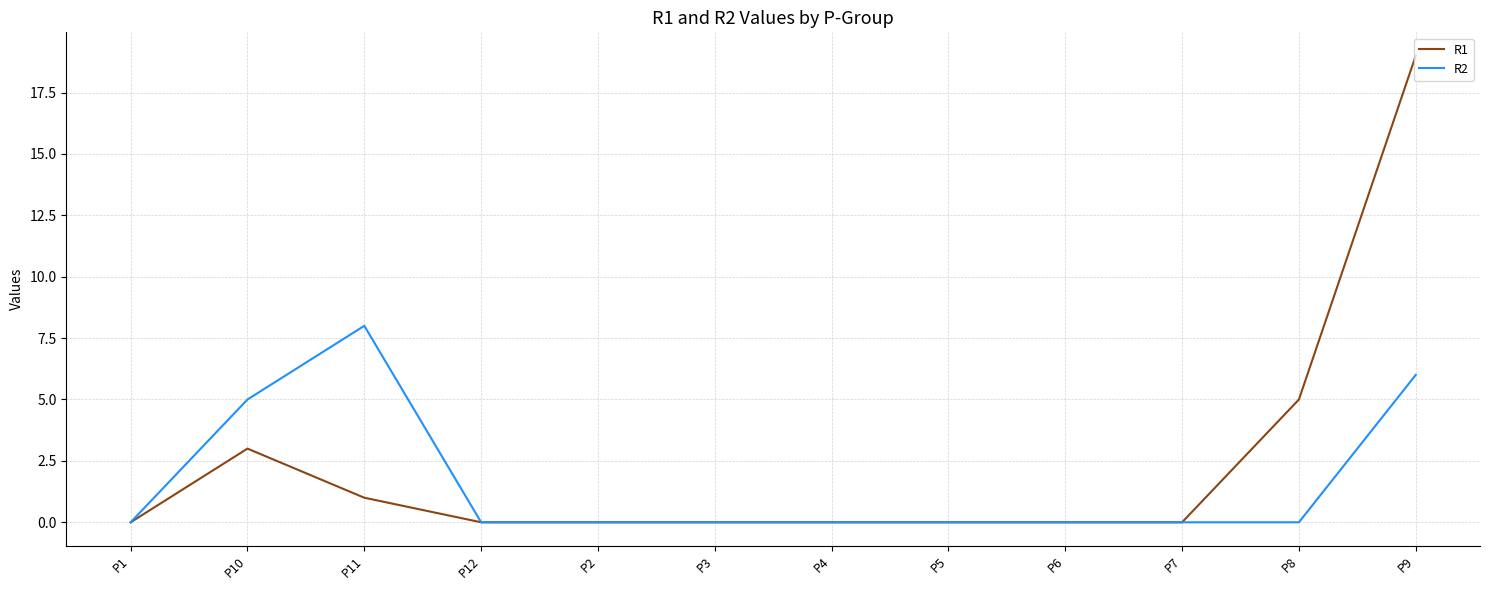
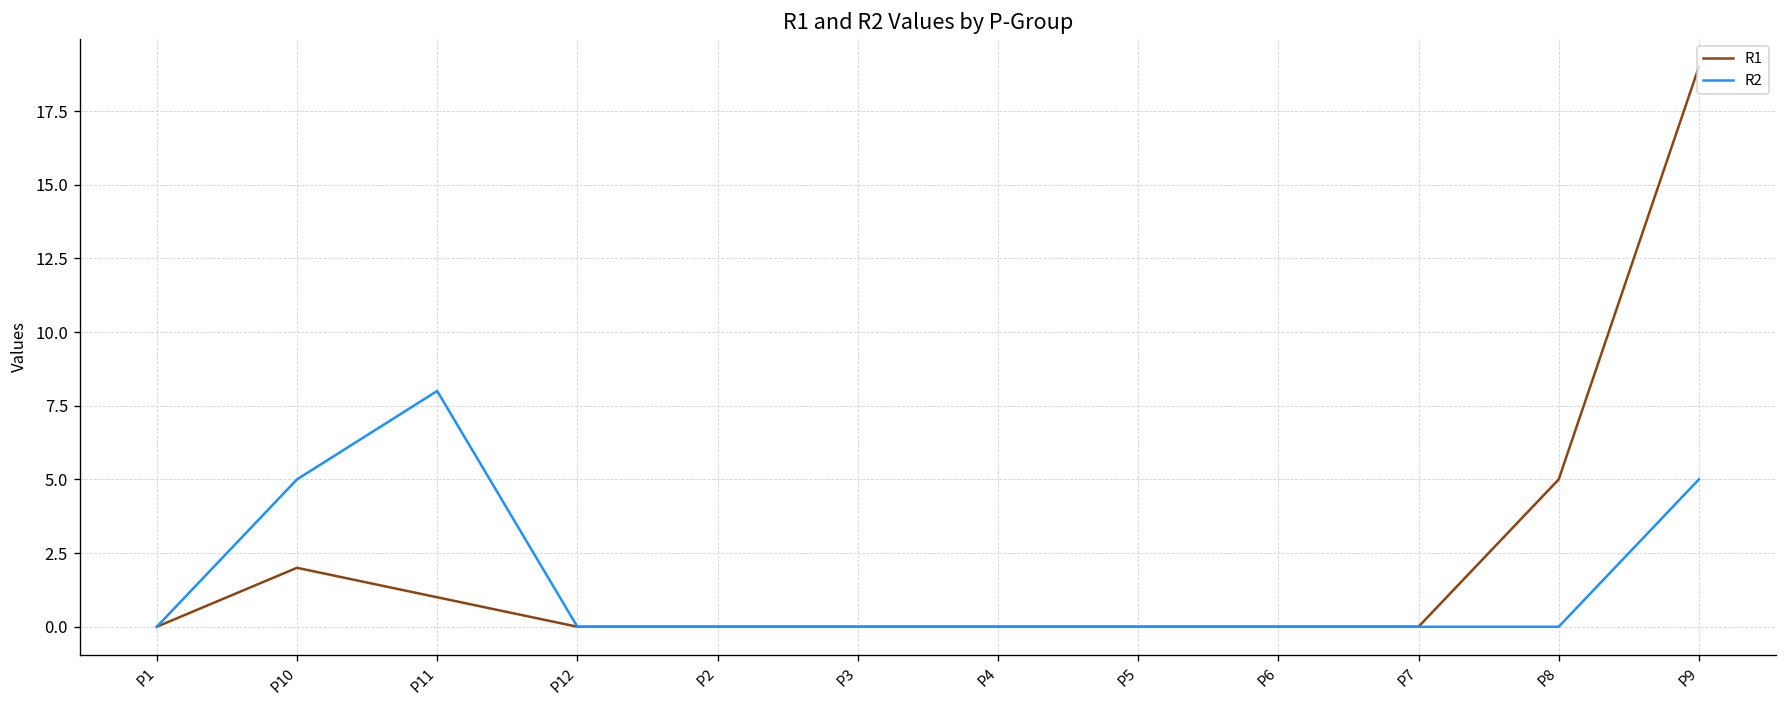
R1, P10: 3 -> 2
R2, P9: 6 -> 5
